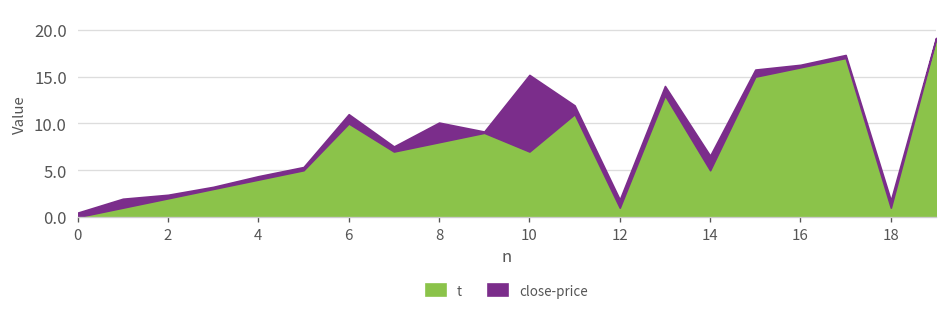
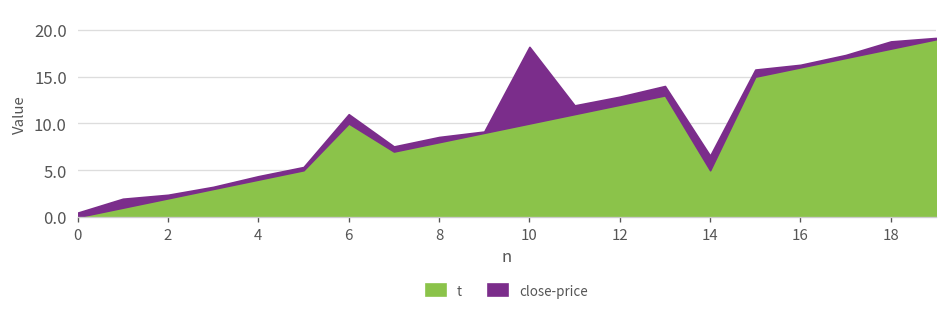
close-price, 8: 2 -> 1
t, 10: 7 -> 10
t, 12: 1 -> 12
t, 18: 1 -> 18
